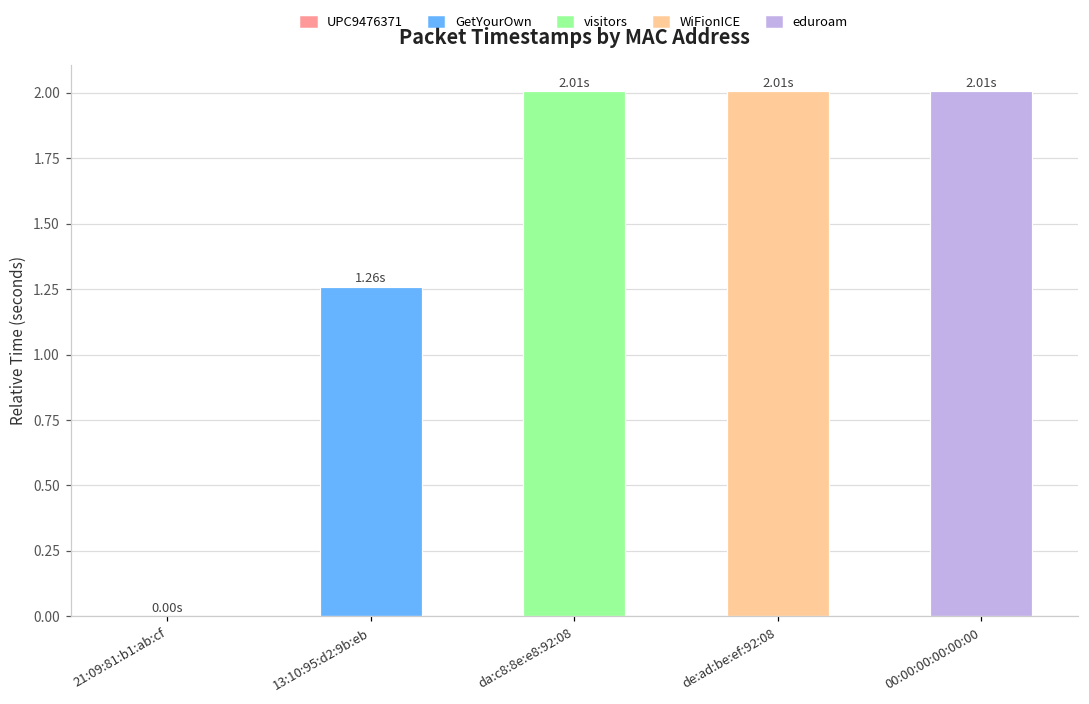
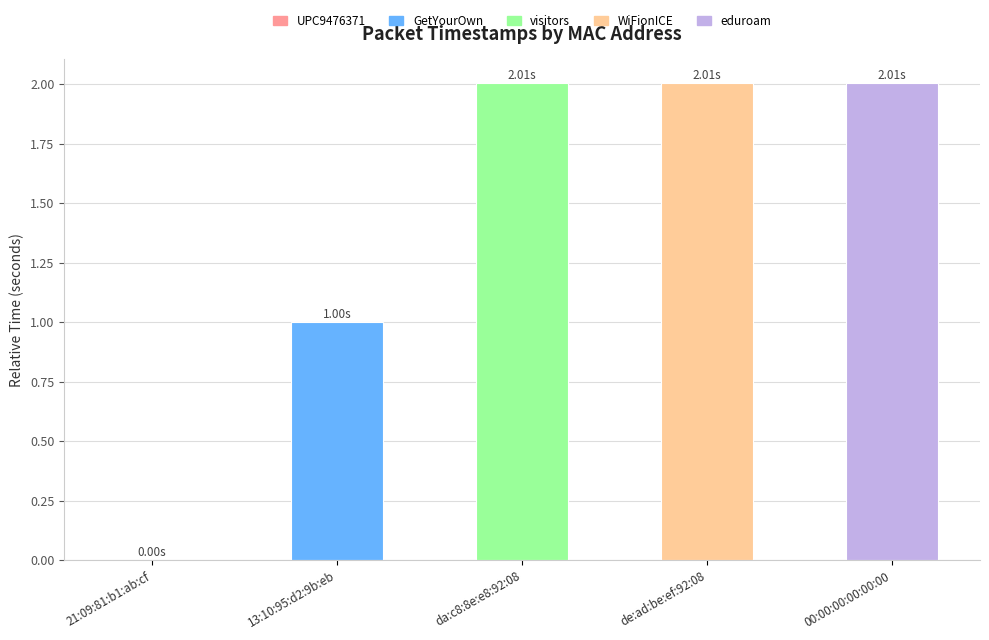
13:10:95:d2:9b:eb: 1.26s -> 1.00s
